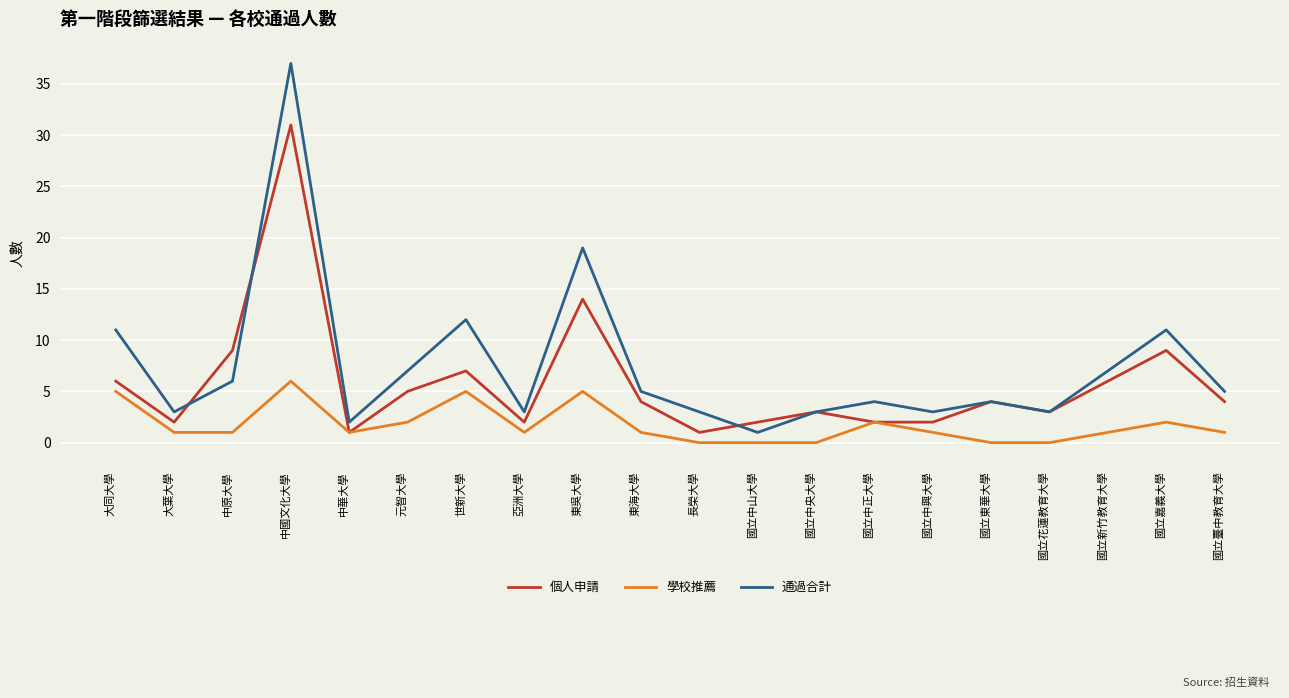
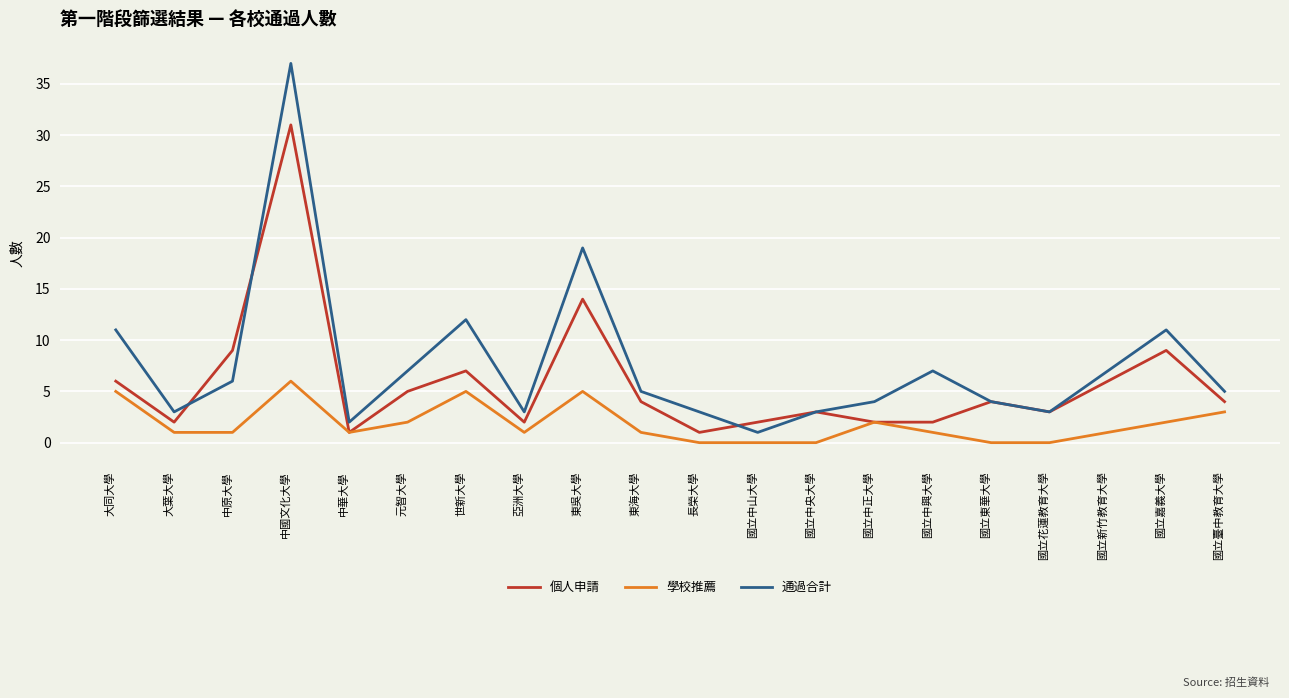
通過合計, 國立中興大學: 3 -> 7
學校推薦, 國立臺中教育大學: 1 -> 3
